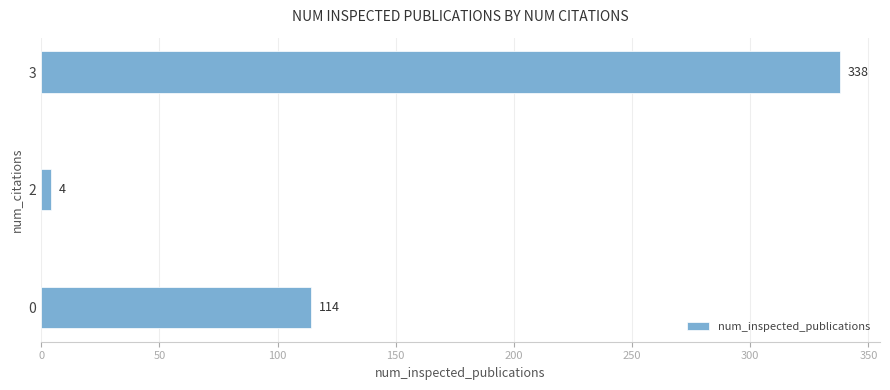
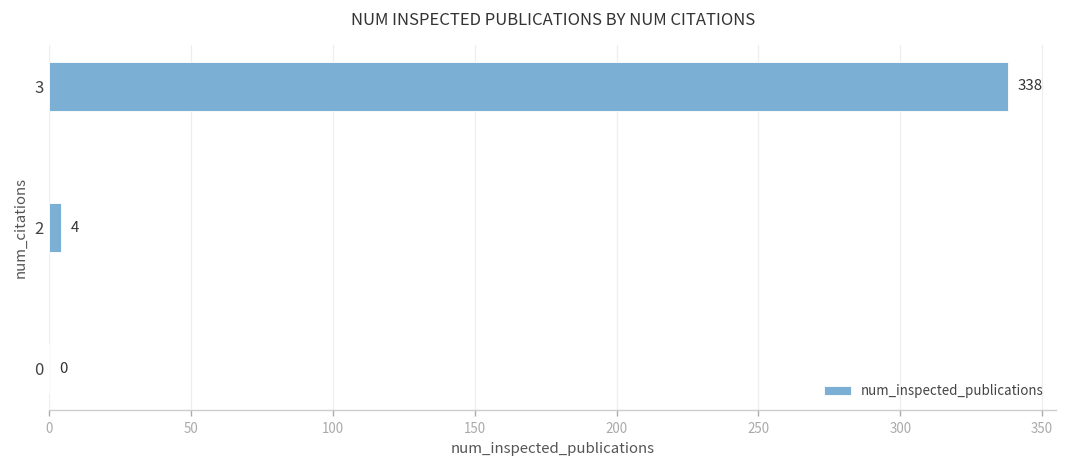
0: 114 -> 0
